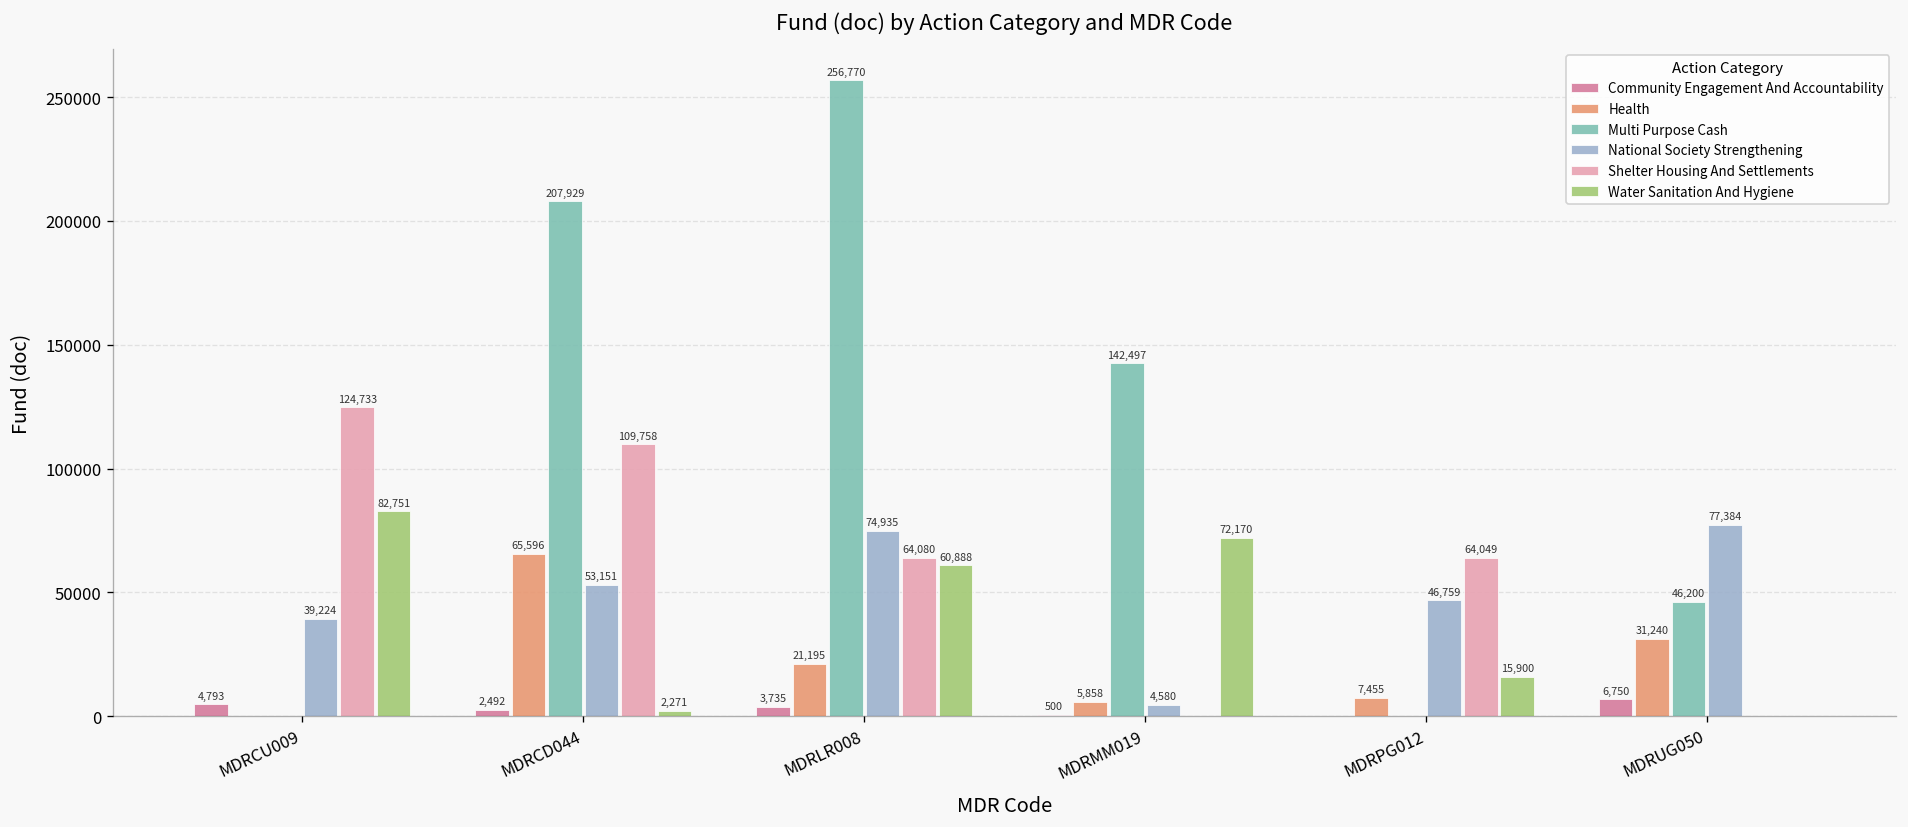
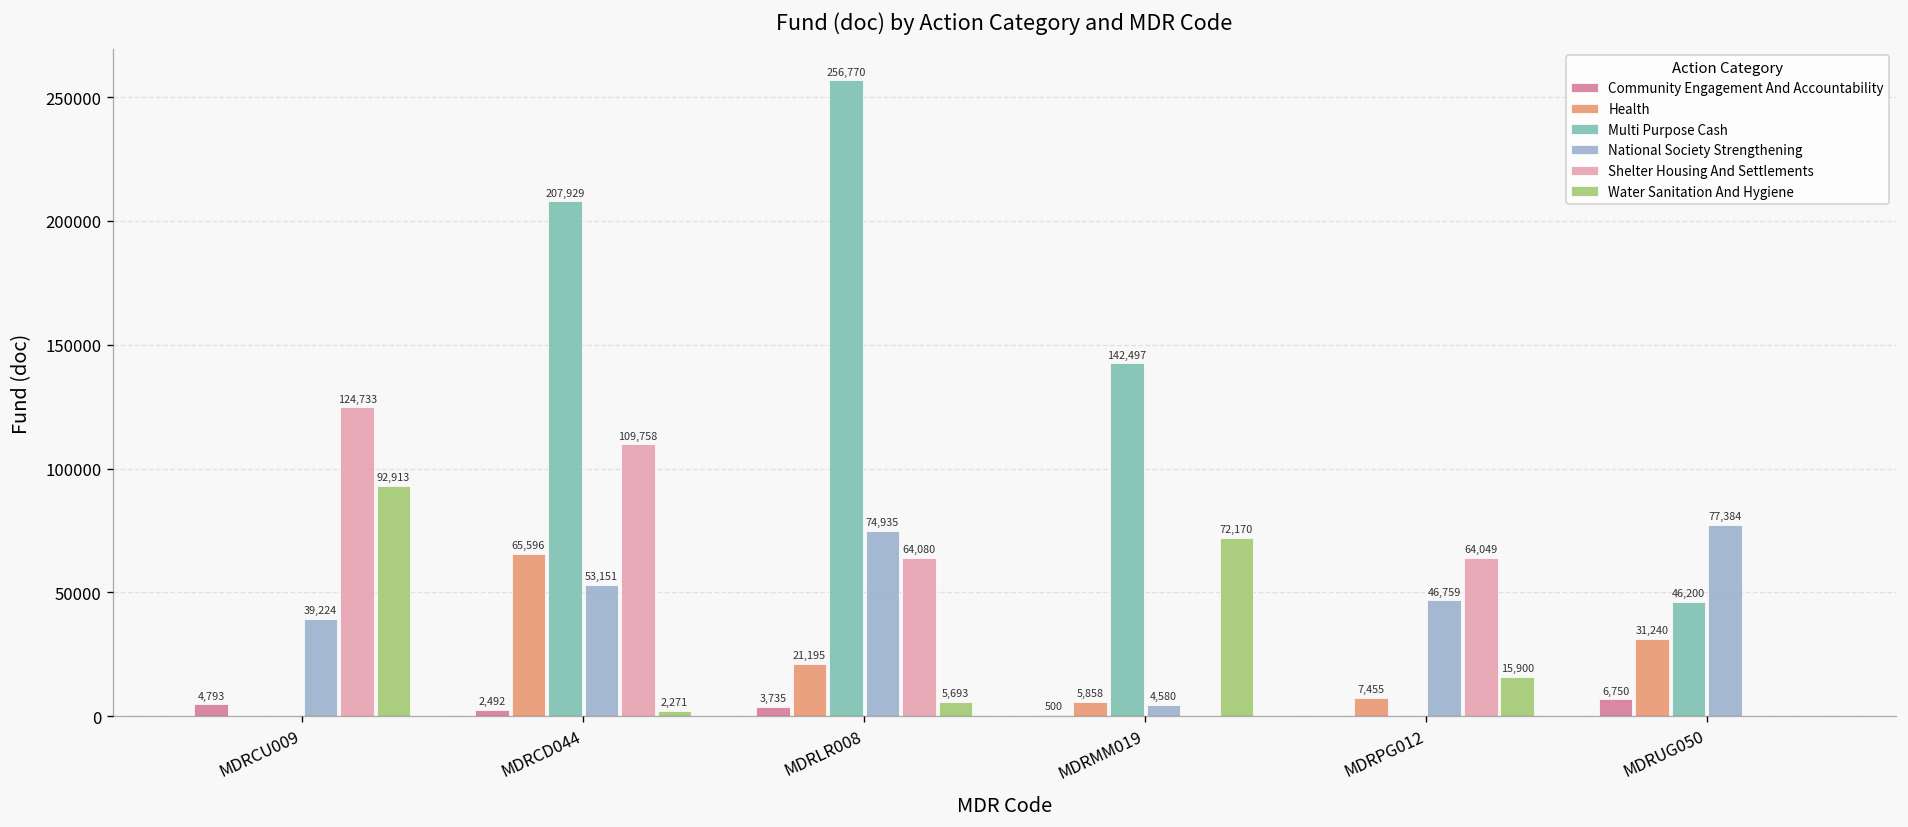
Water Sanitation And Hygiene, MDRCU009: 82,751 -> 92,913
Water Sanitation And Hygiene, MDRLR008: 60,888 -> 5,693
